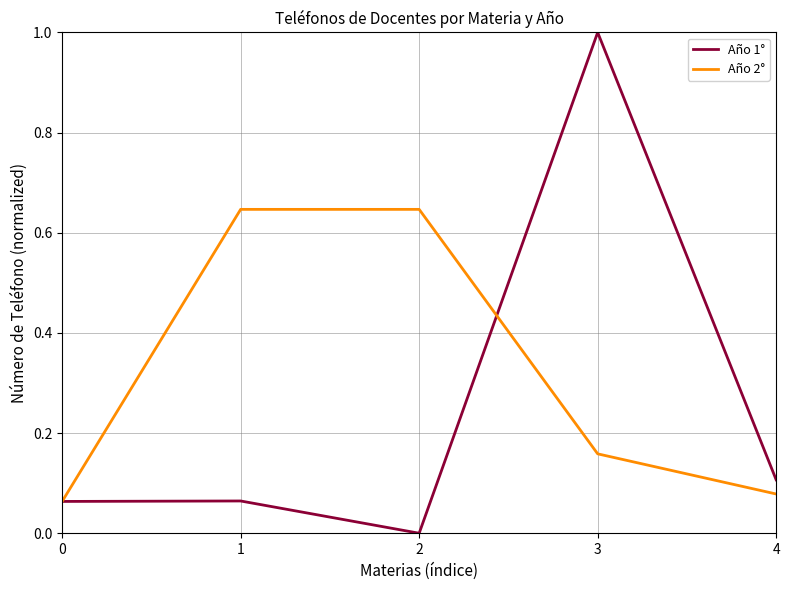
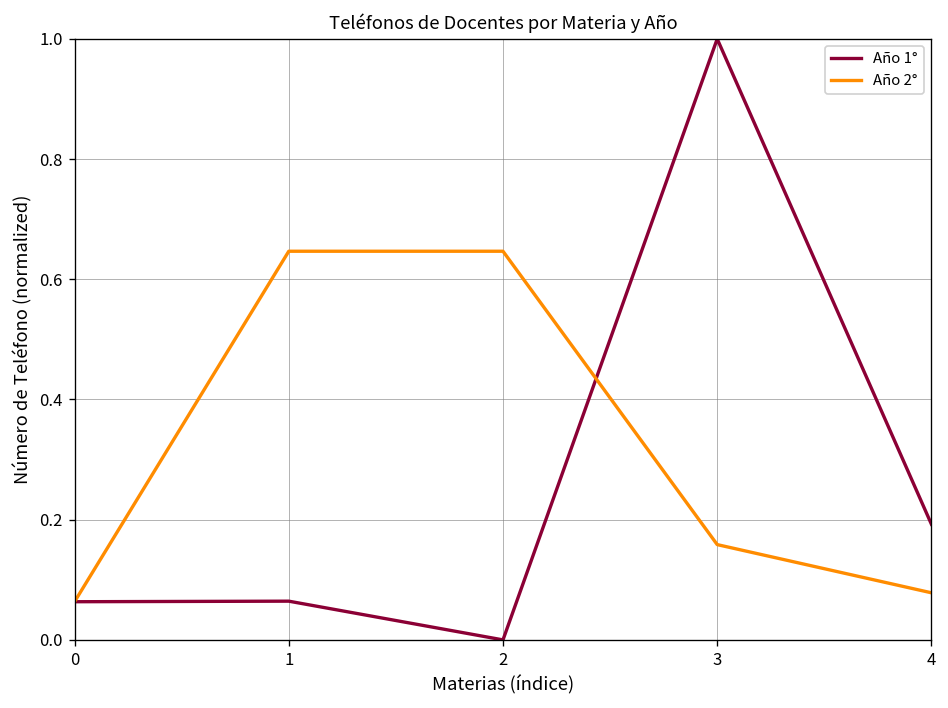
Año 1°, 4: 0.11 -> 0.19
